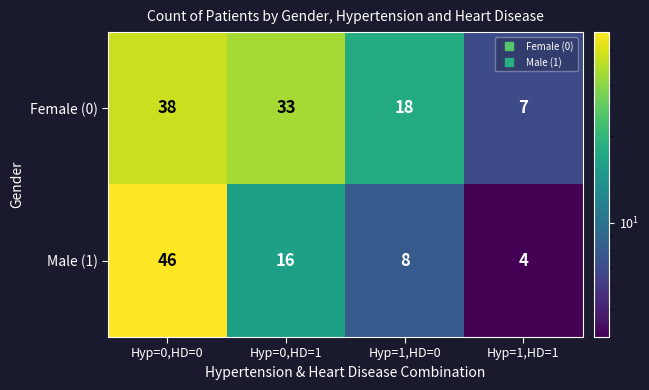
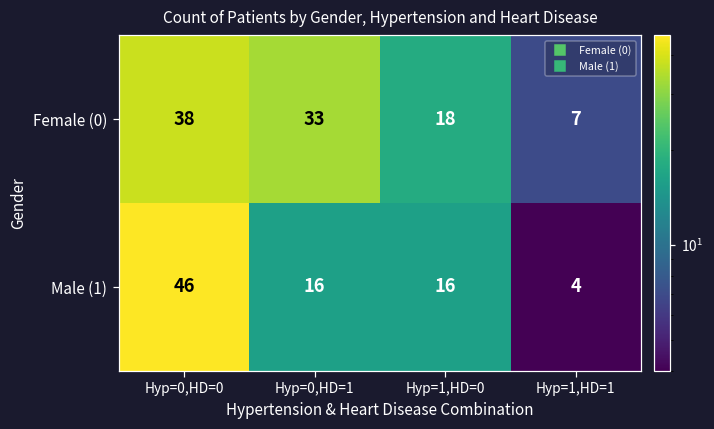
Male (1), Hyp=1,HD=0: 8 -> 16
